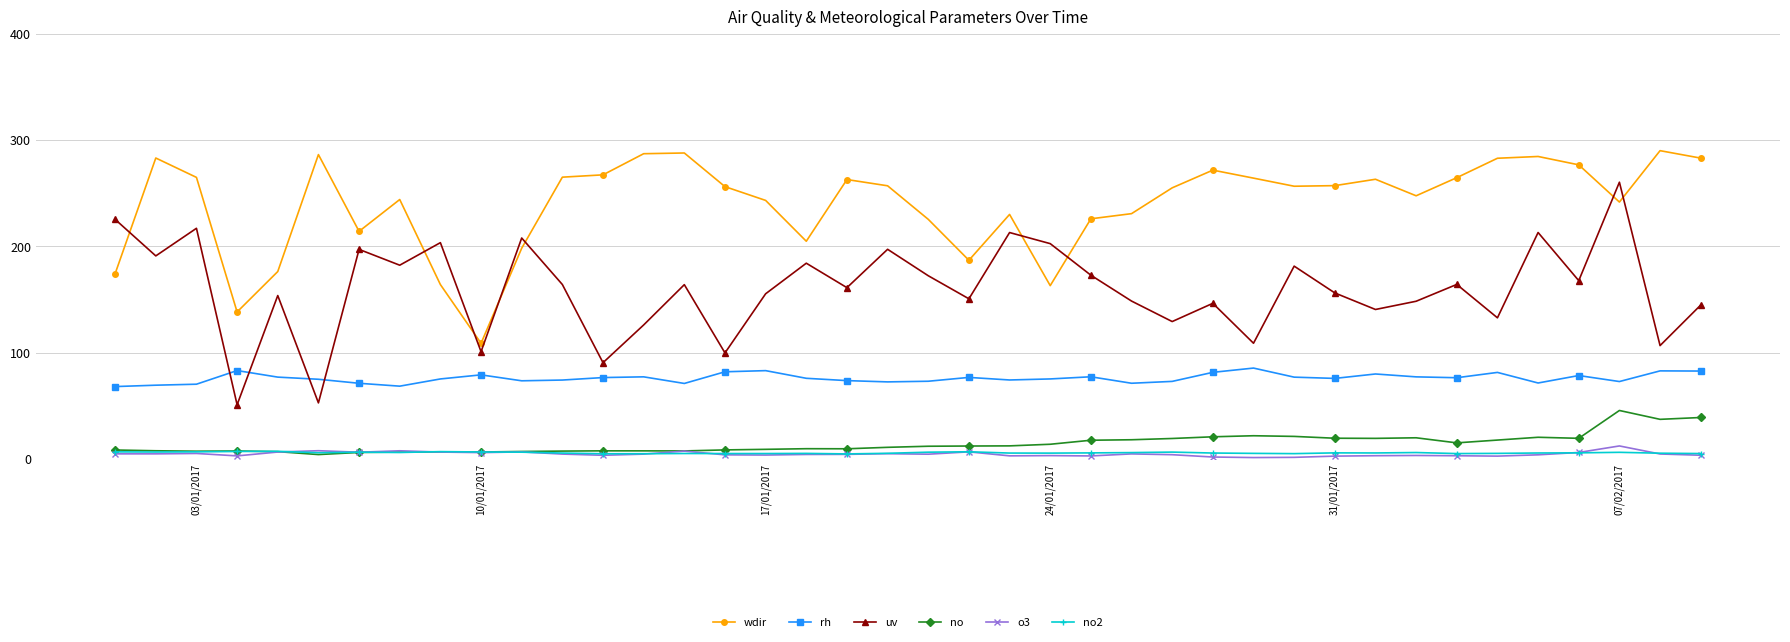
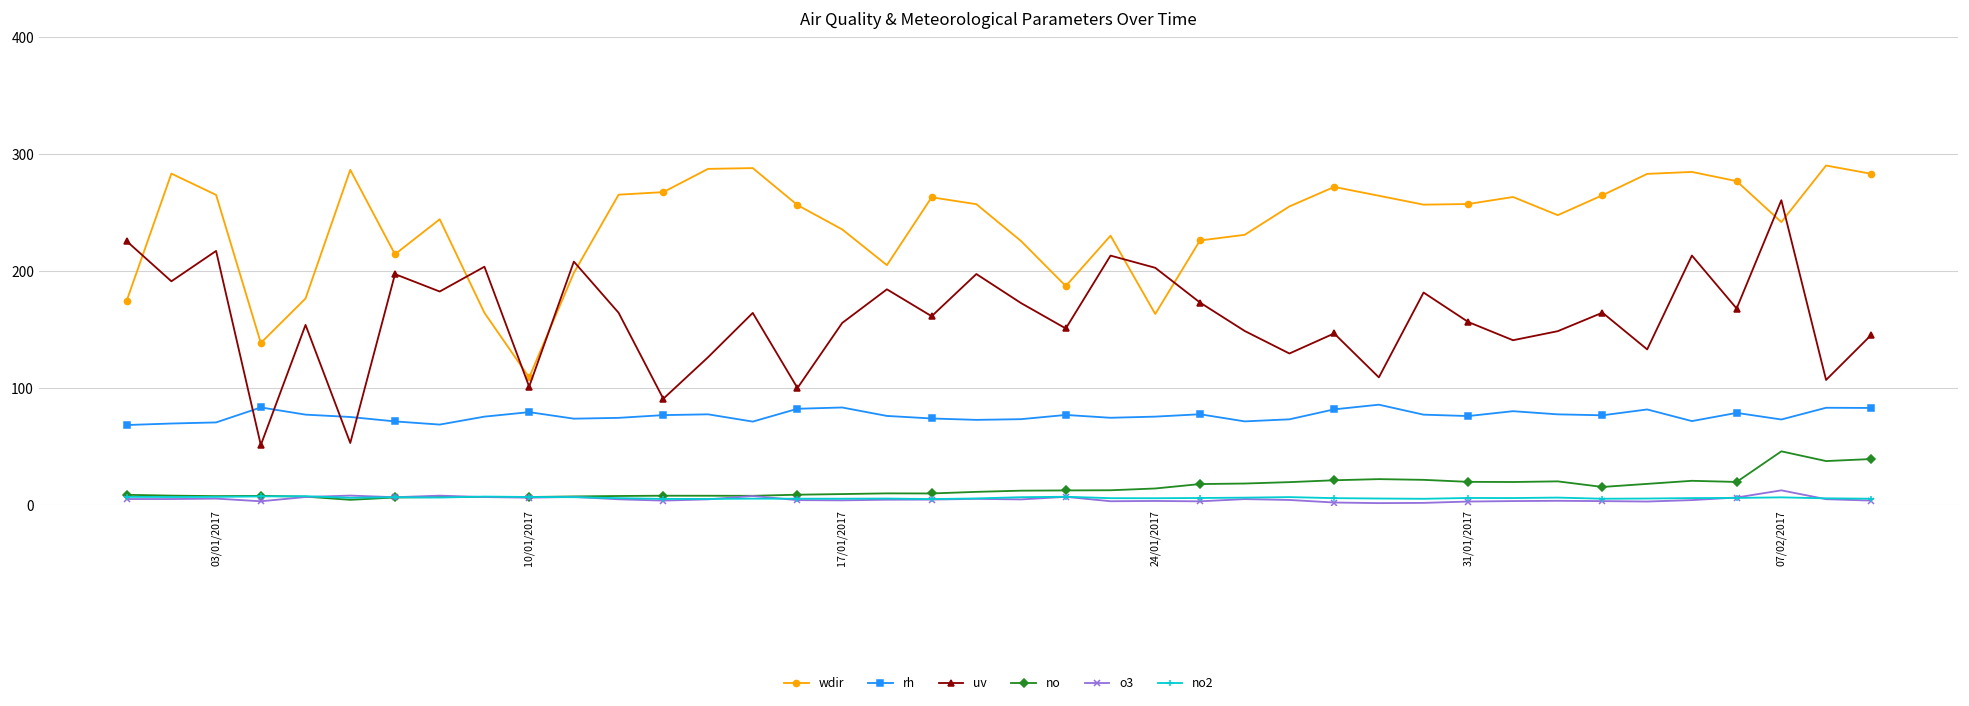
wdir, 17/01/2017: 243 -> 236
